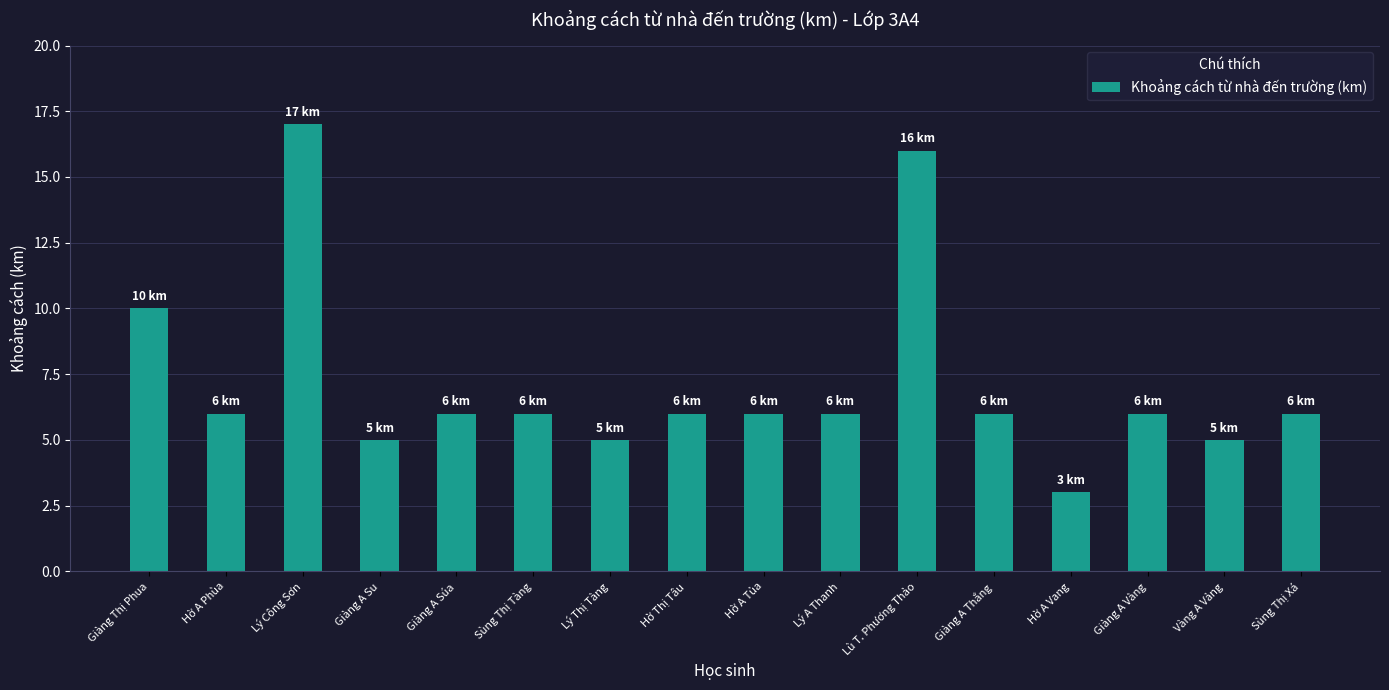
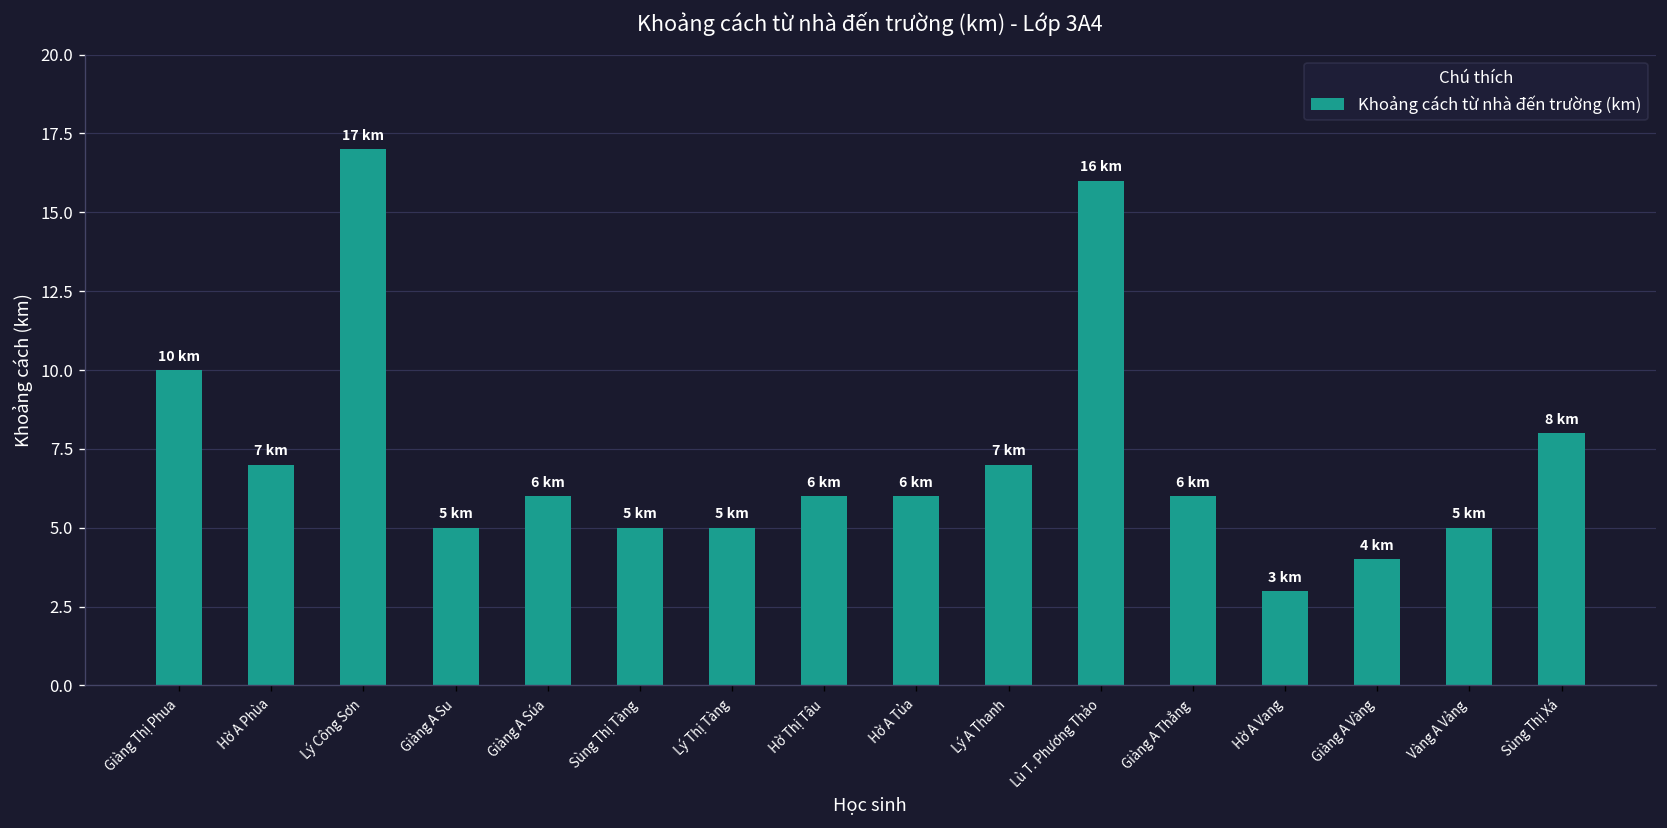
Hờ A Phùa: 6 -> 7
Sùng Thị Tàng: 6 -> 5
Lý A Thanh: 6 -> 7
Giàng A Vàng: 6 -> 4
Sùng Thị Xá: 6 -> 8
